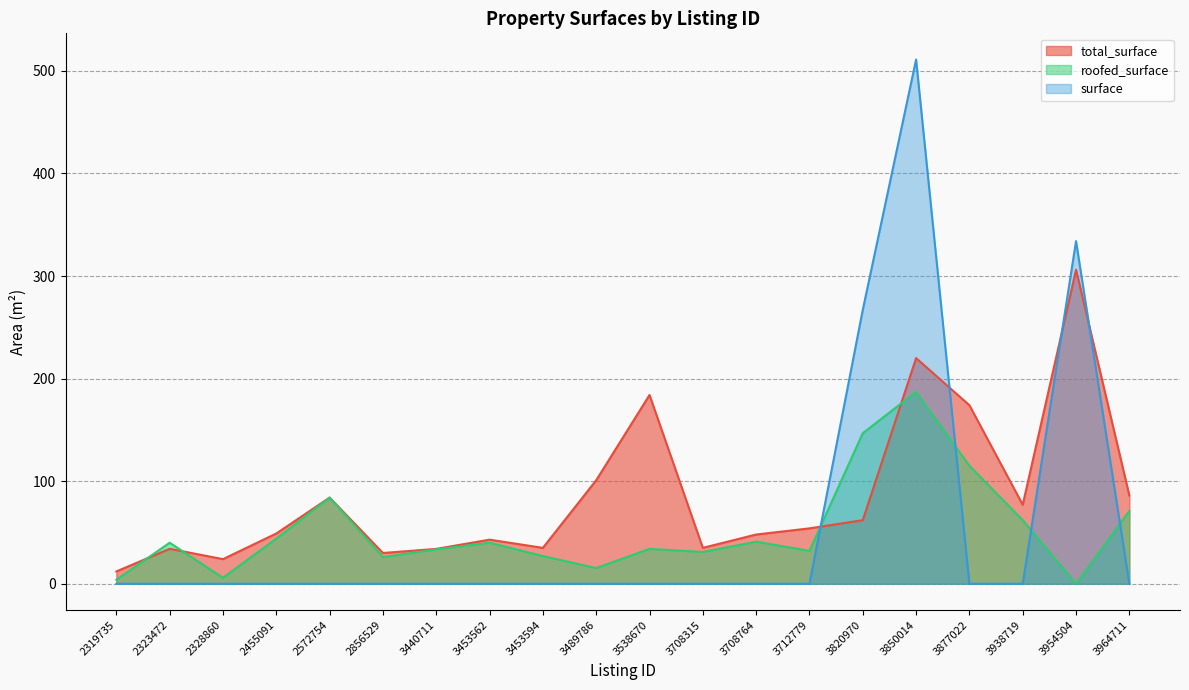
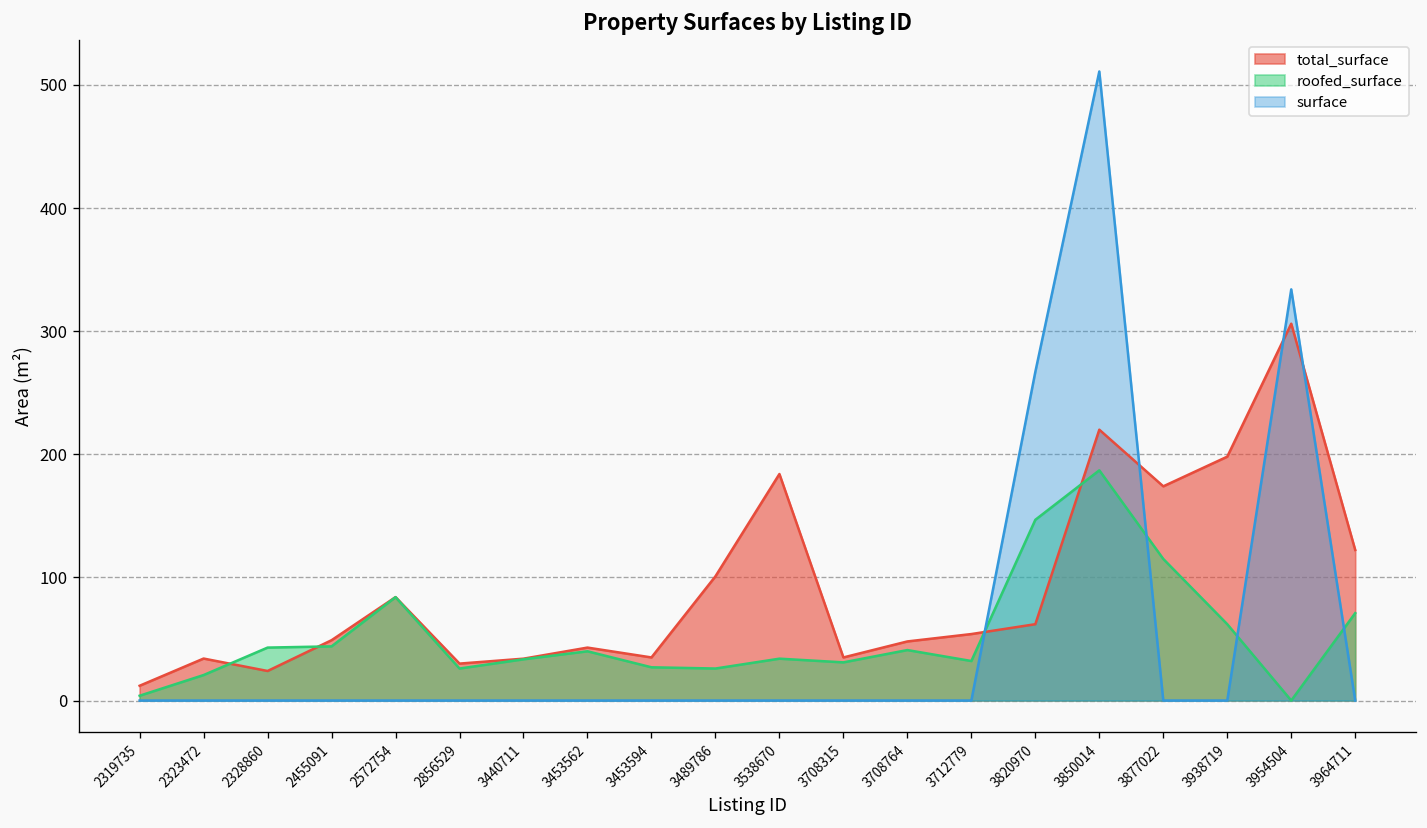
roofed_surface, 2323472: 40 -> 21
roofed_surface, 2328860: 6 -> 43
roofed_surface, 3489786: 15 -> 26
total_surface, 3938719: 77 -> 198
total_surface, 3964711: 86 -> 122
